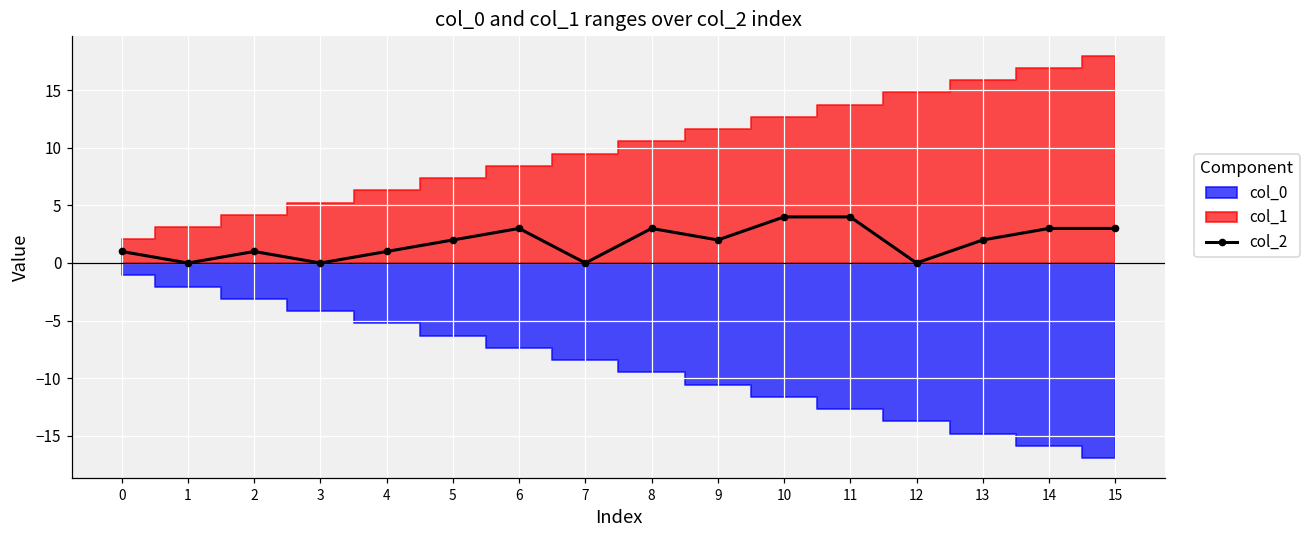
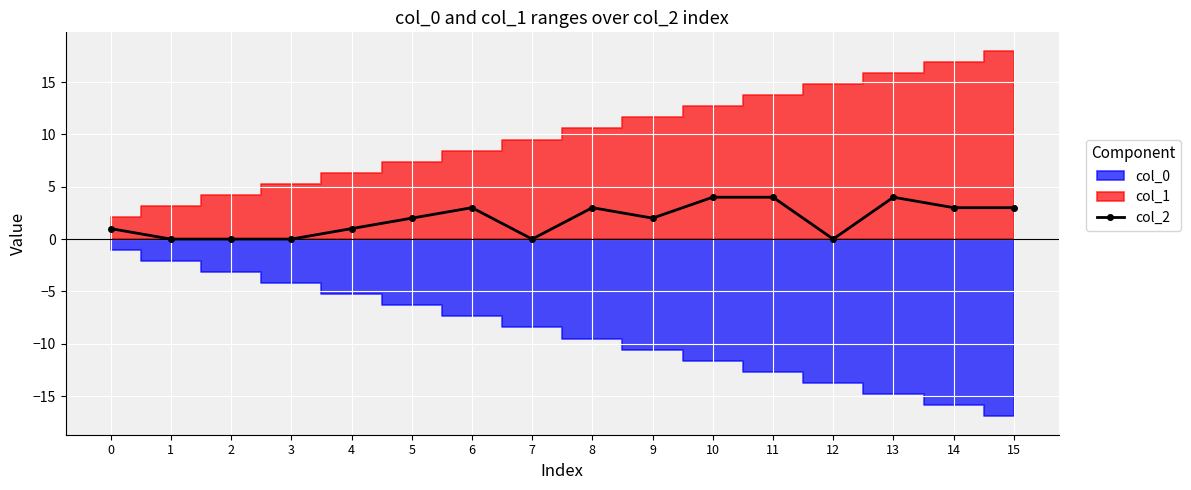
col_2, 2: 1 -> 0
col_2, 13: 2 -> 4
